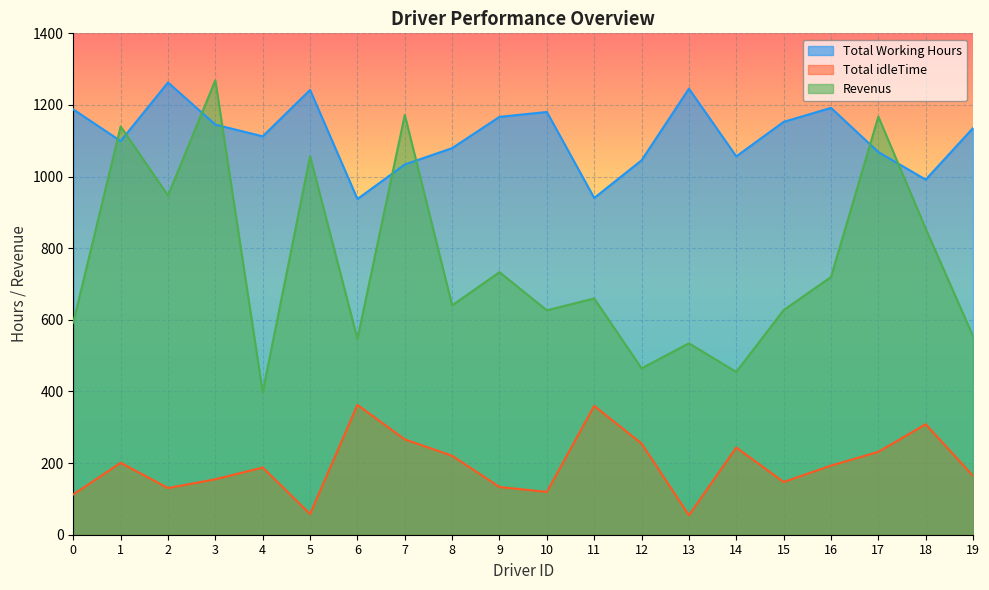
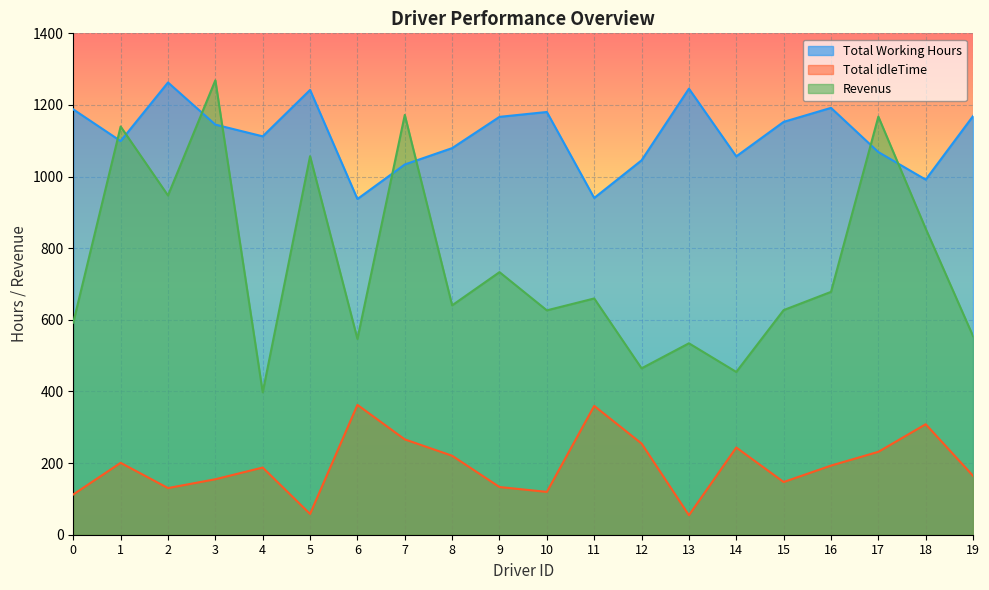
Revenus, 16: 720 -> 680
Total Working Hours, 19: 1140 -> 1170
